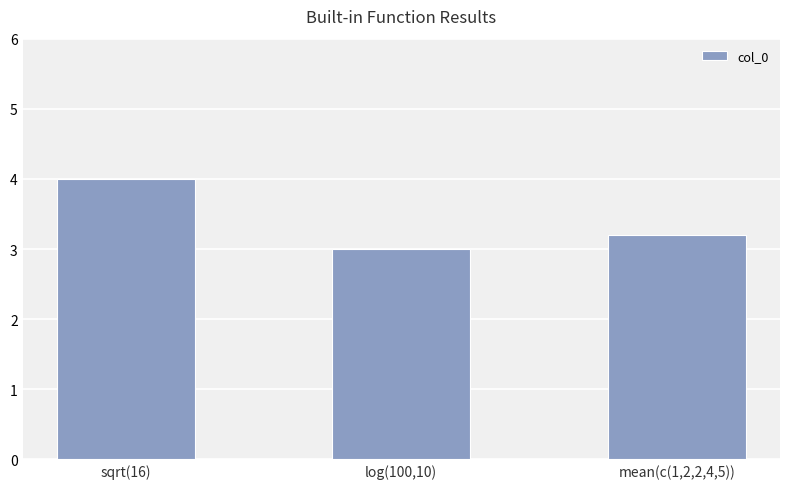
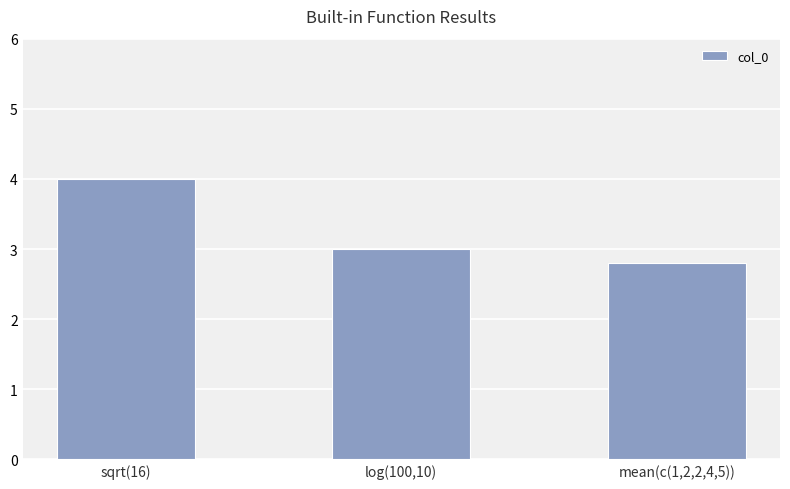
mean(c(1,2,2,4,5)): 3.2 -> 2.8
